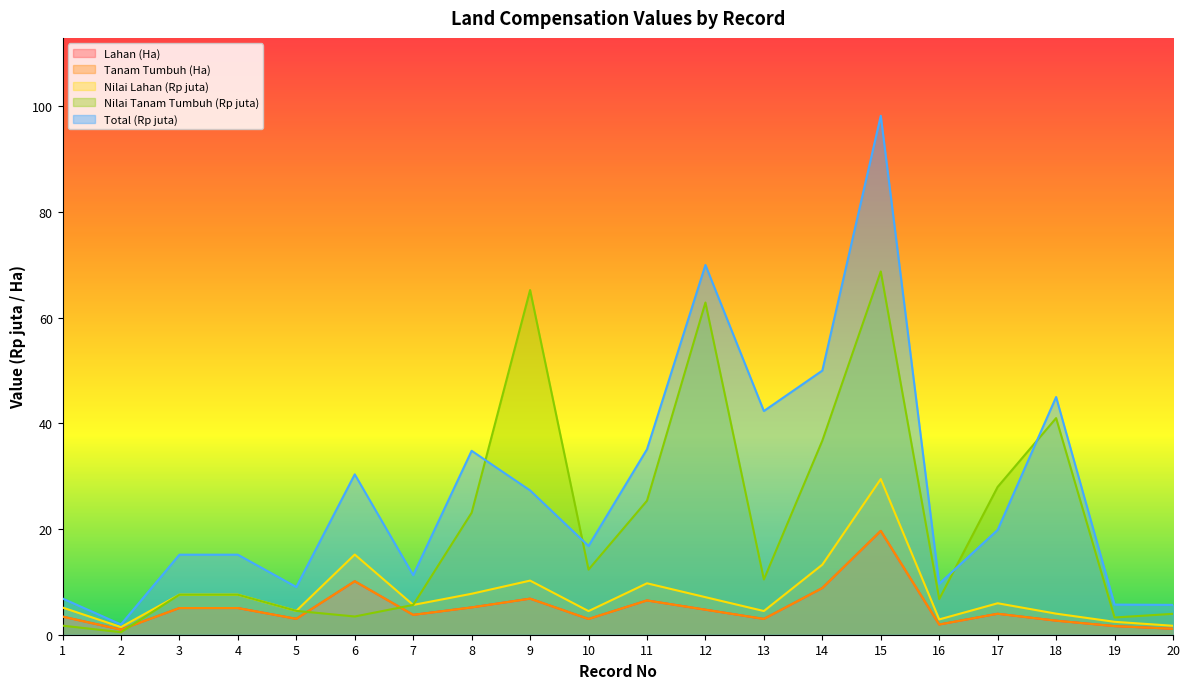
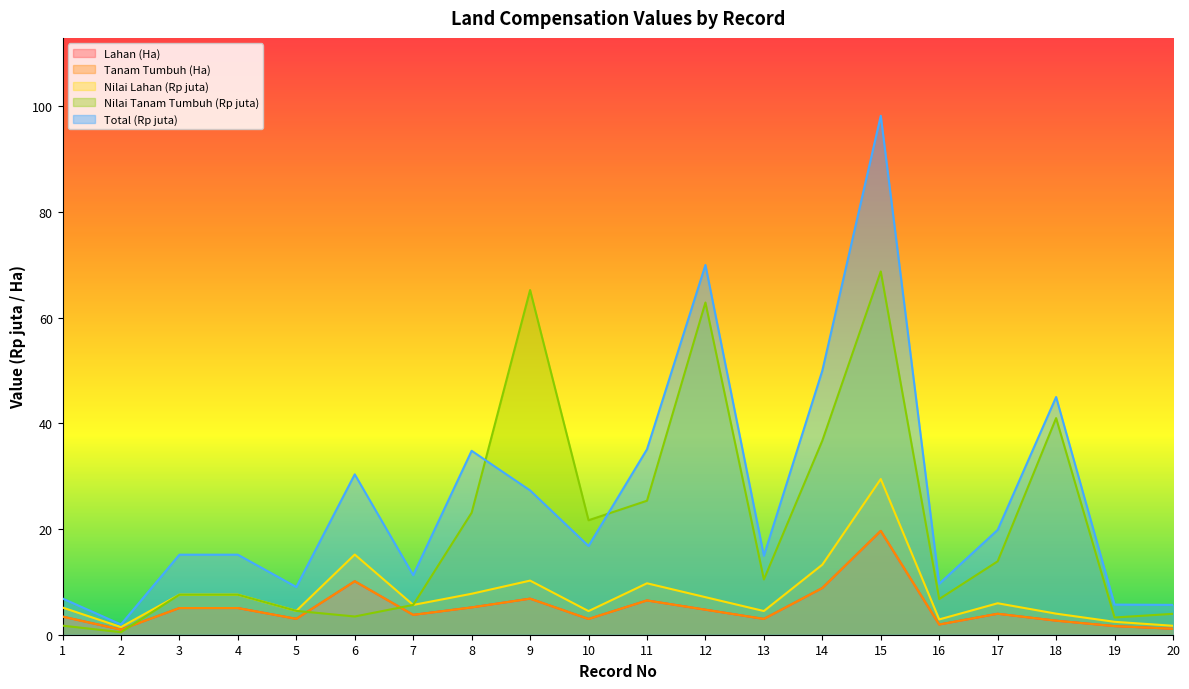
Nilai Tanam Tumbuh (Rp juta), 10: 12 -> 22
Total (Rp juta), 13: 42 -> 15
Nilai Tanam Tumbuh (Rp juta), 17: 28 -> 14
